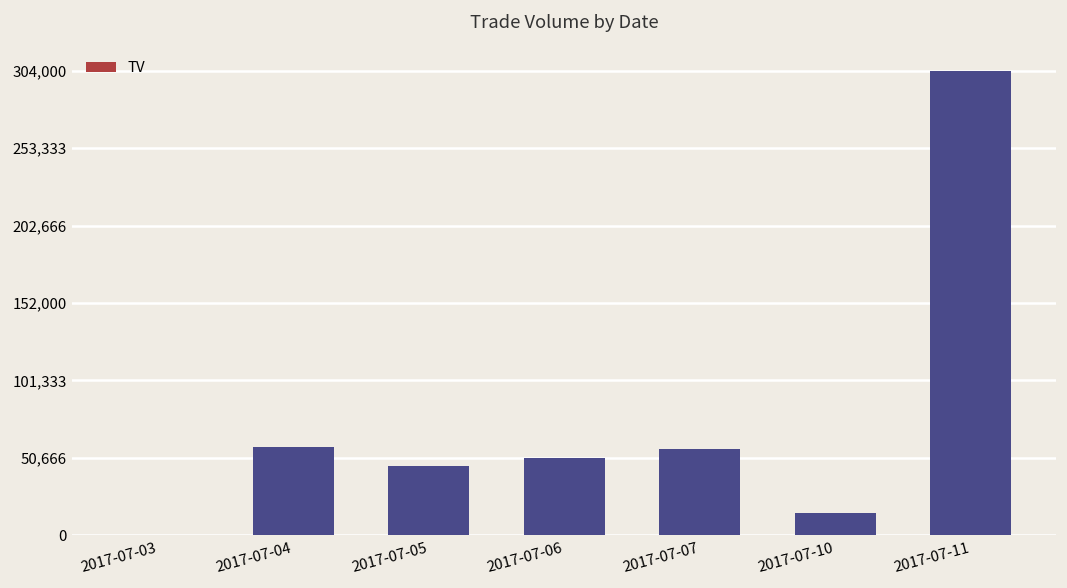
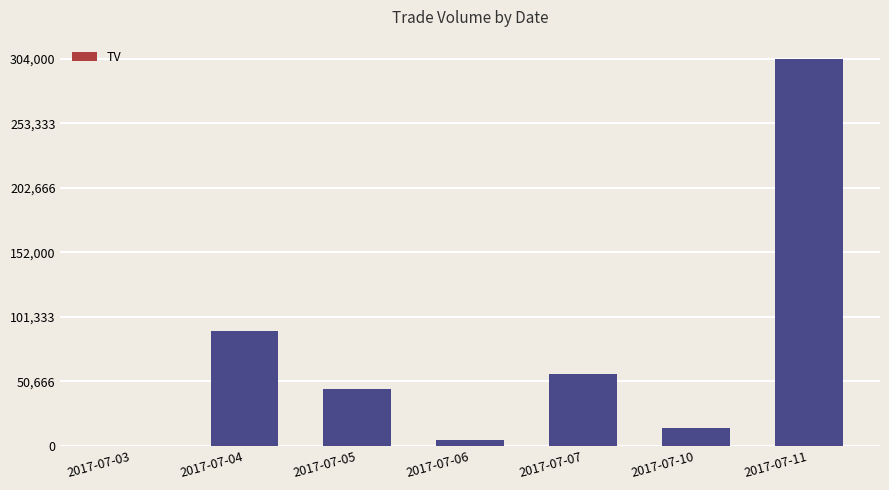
2017-07-04: 58,000 -> 90,000
2017-07-06: 51,000 -> 5,000
